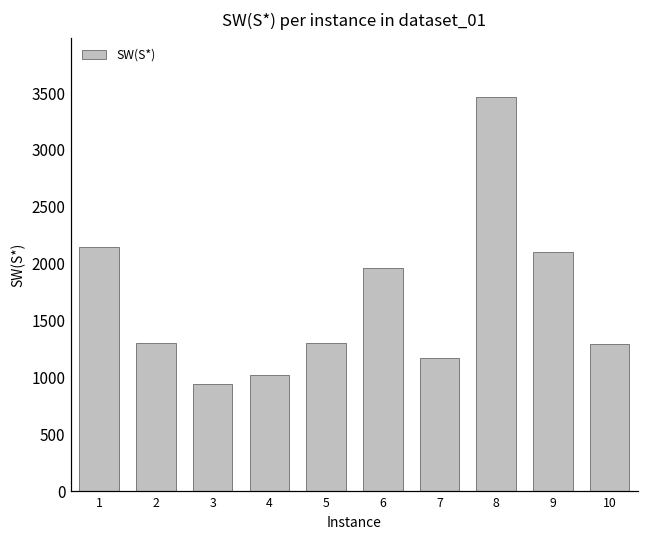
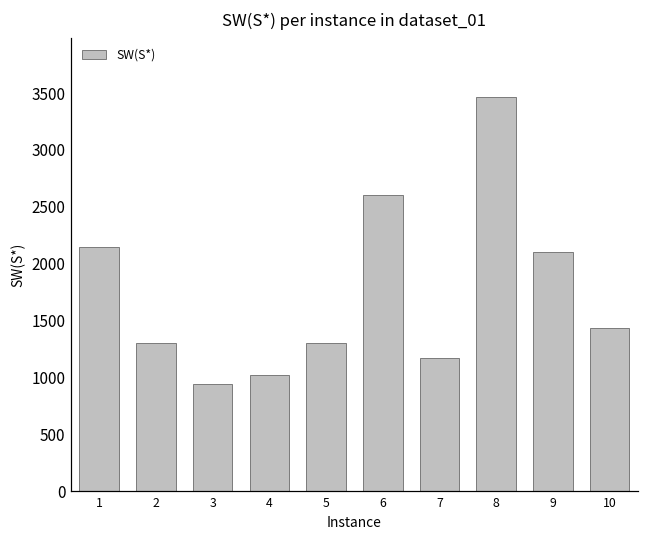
6: 1960 -> 2600
10: 1290 -> 1440
